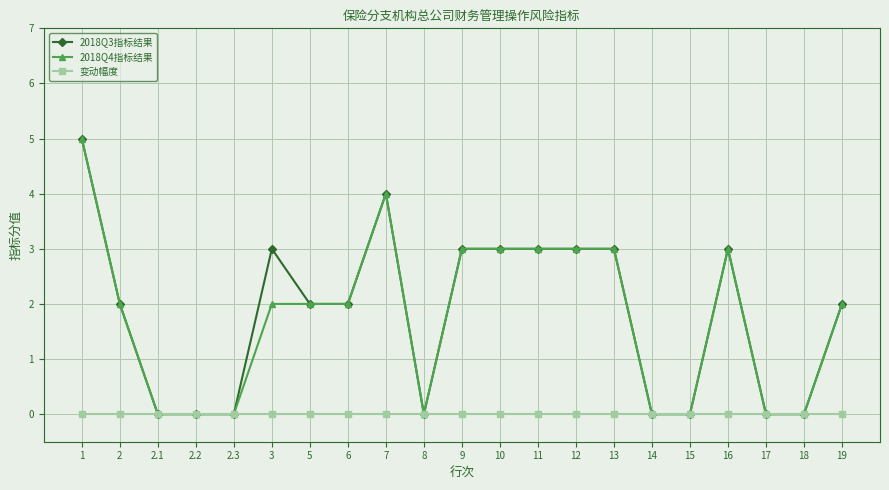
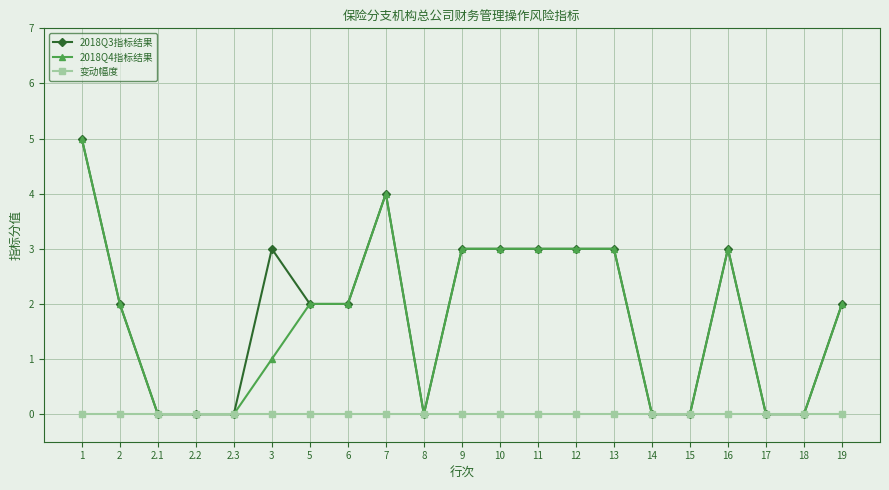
2018Q4指标结果, 3: 2 -> 1
